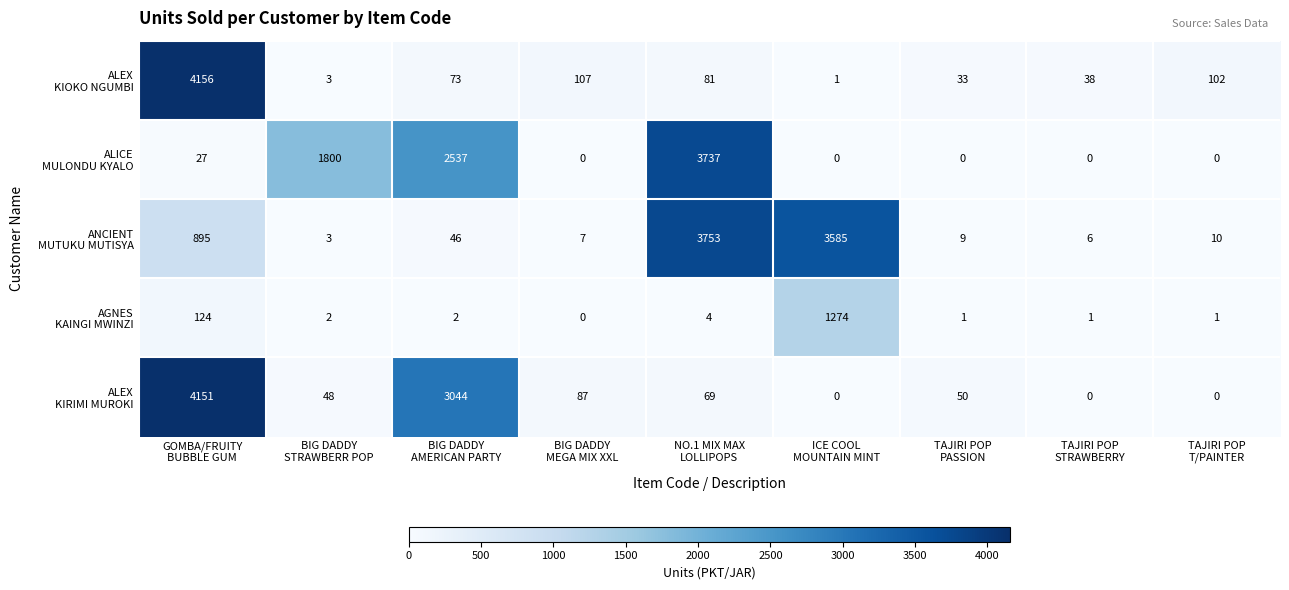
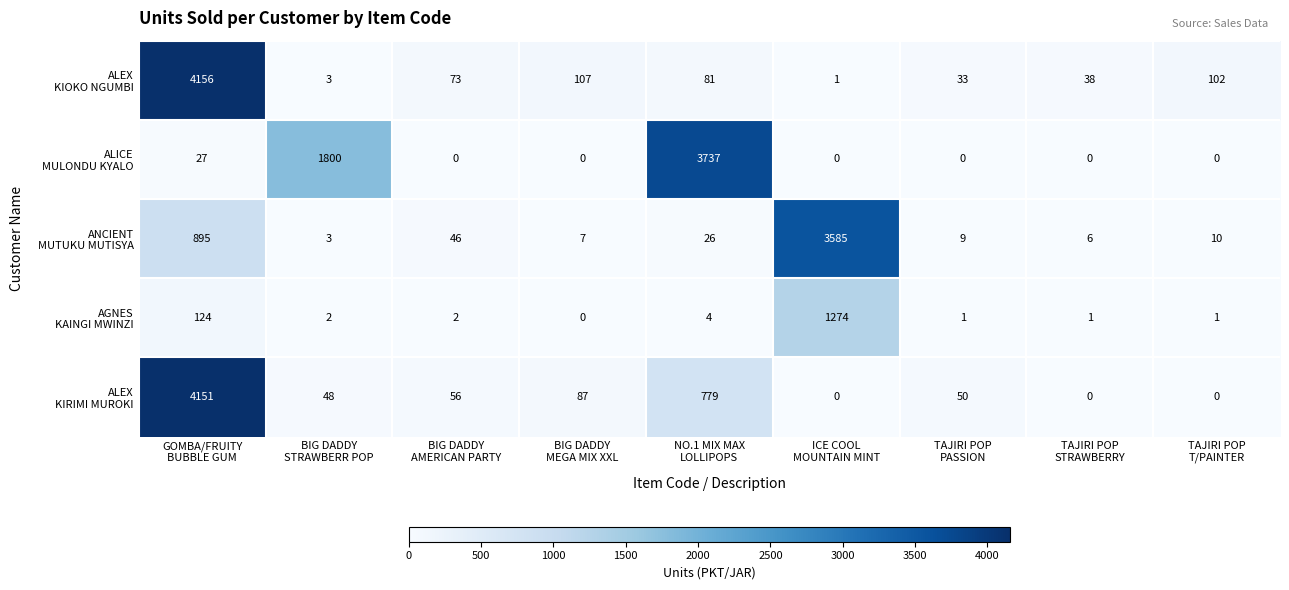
ALICE MULONDU KYALO, BIG DADDY AMERICAN PARTY: 2537 -> 0
ANCIENT MUTUKU MUTISYA, NO.1 MIX MAX LOLLIPOPS: 3753 -> 26
ALEX KIRIMI MUROKI, BIG DADDY AMERICAN PARTY: 3044 -> 56
ALEX KIRIMI MUROKI, NO.1 MIX MAX LOLLIPOPS: 69 -> 779
